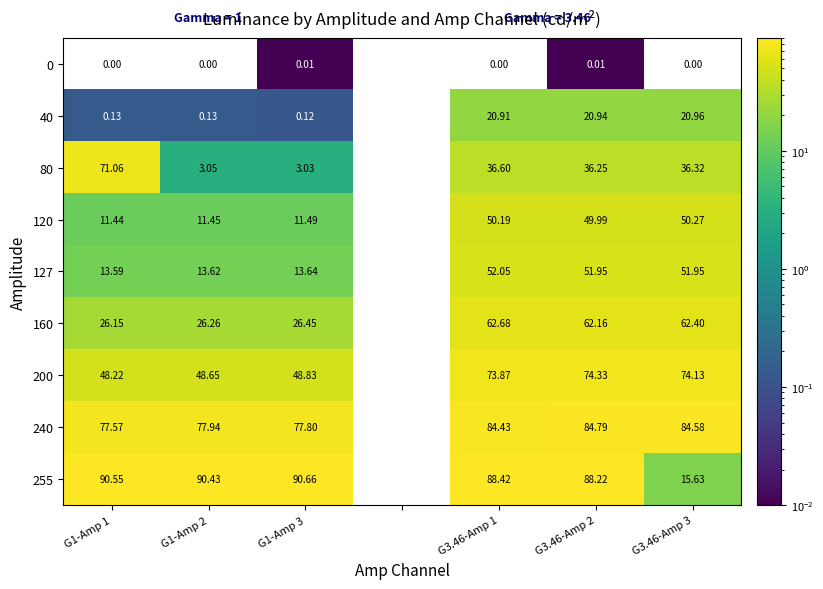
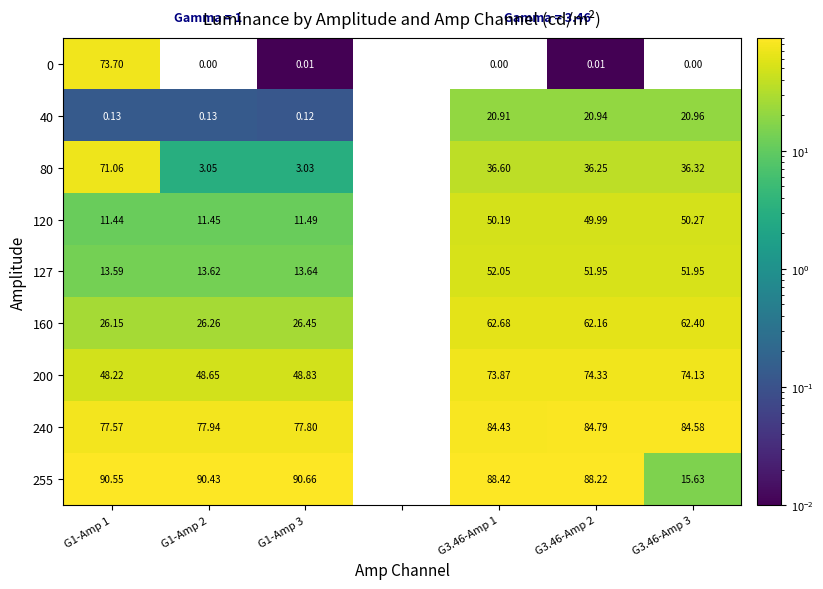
0, G1-Amp 1: 0.00 -> 73.70
